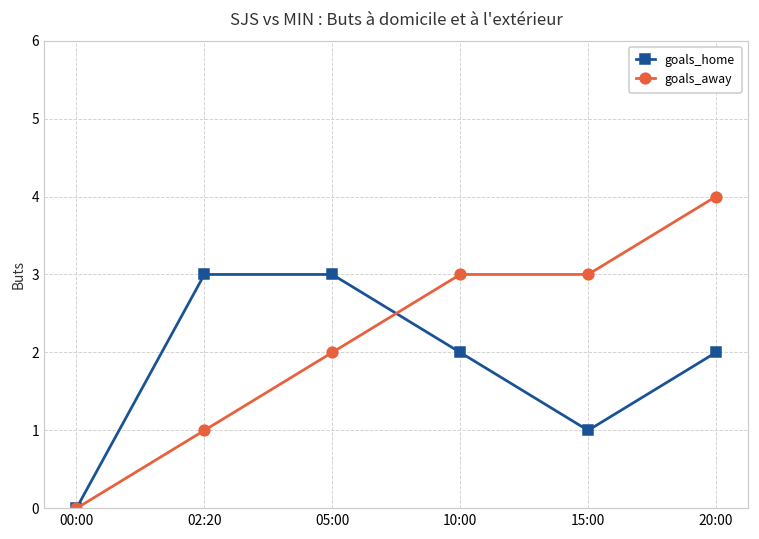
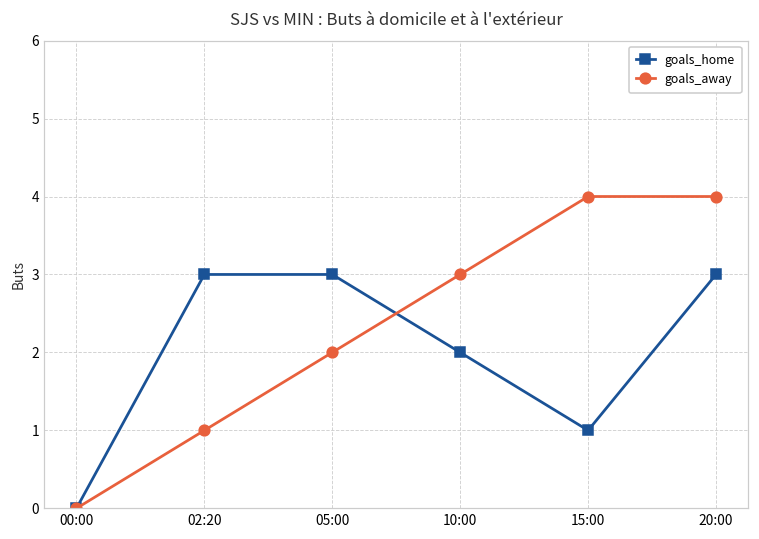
goals_away, 15:00: 3 -> 4
goals_home, 20:00: 2 -> 3
